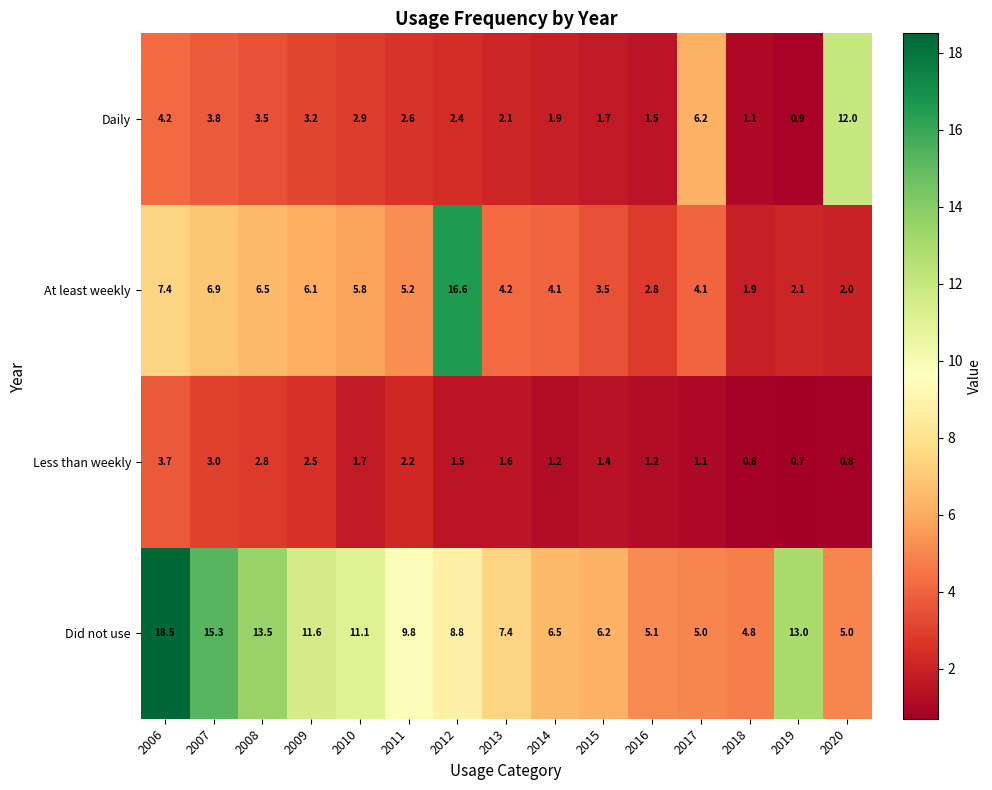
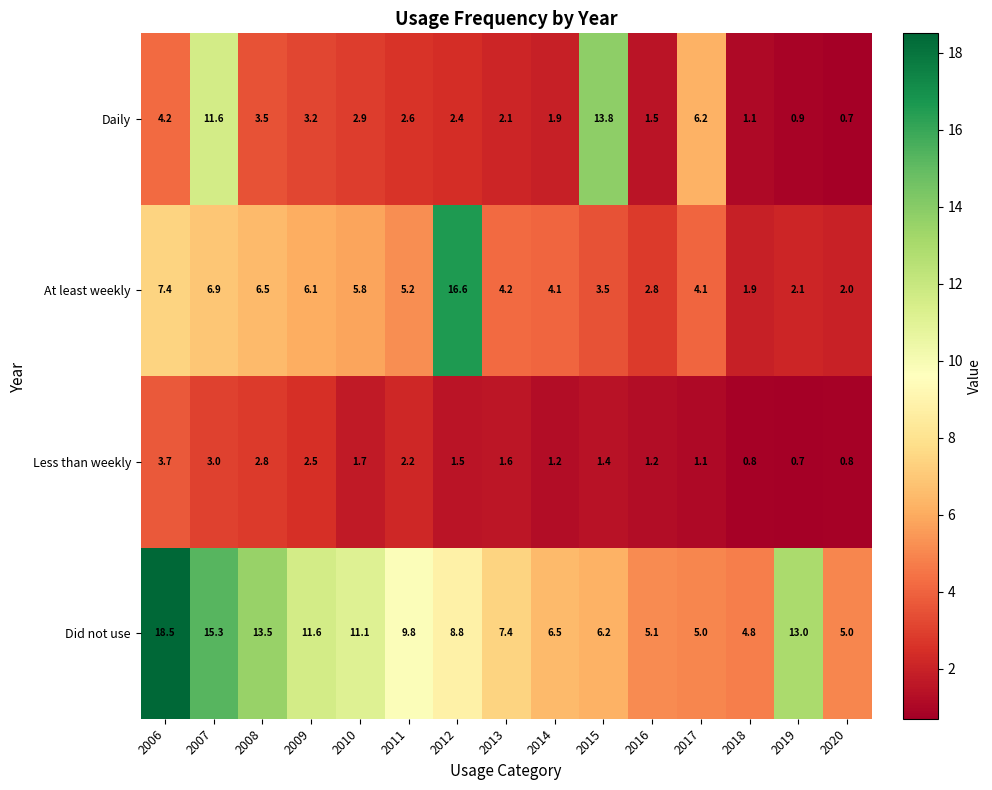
Daily, 2007: 3.8 -> 11.6
Daily, 2015: 1.7 -> 13.8
Daily, 2020: 12.0 -> 0.7
